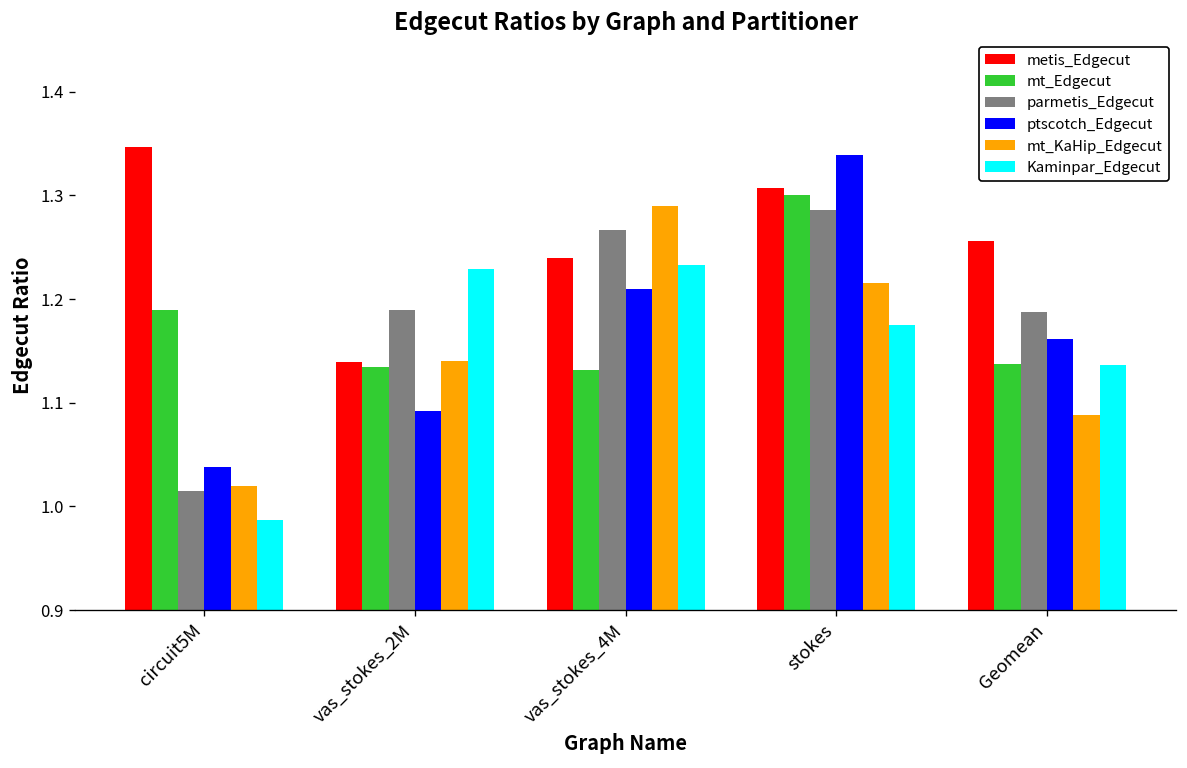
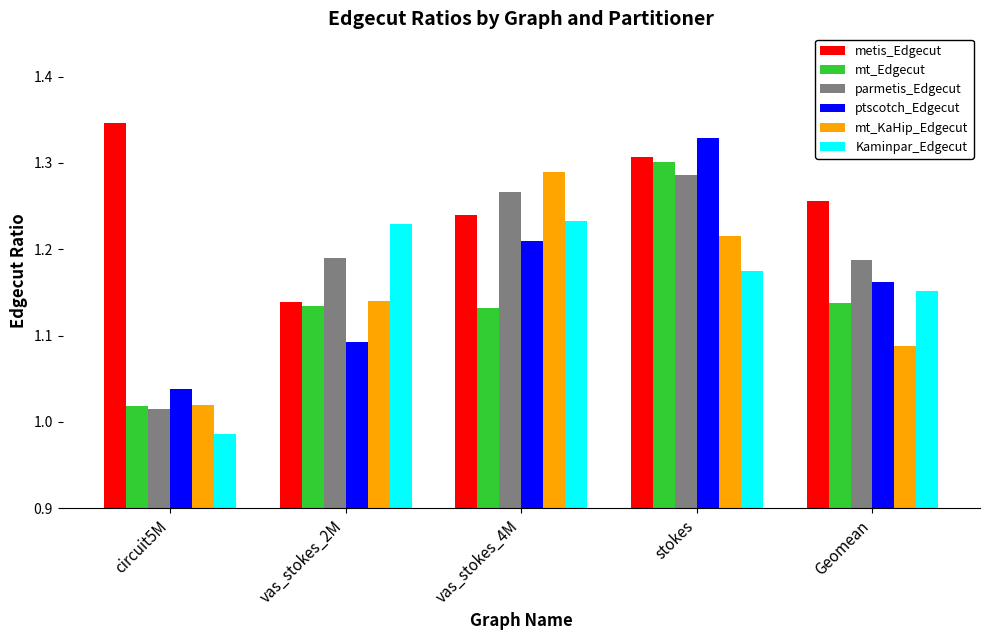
mt_Edgecut, circuit5M: 1.19 -> 1.02
ptscotch_Edgecut, stokes: 1.34 -> 1.33
Kaminpar_Edgecut, Geomean: 1.14 -> 1.15
